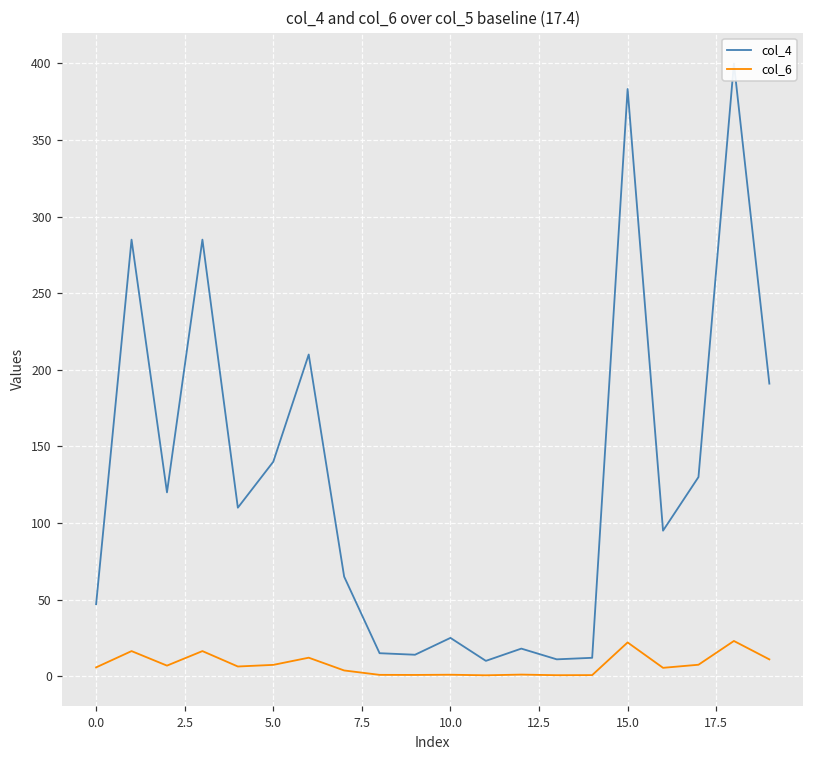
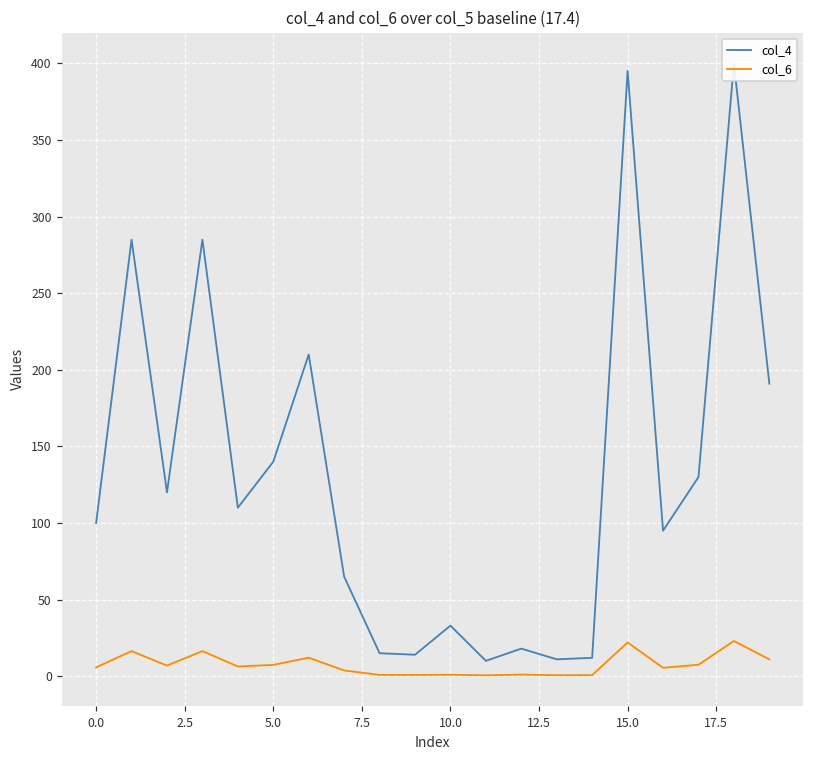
col_4, 0.0: 47 -> 100
col_4, 10.0: 25 -> 33
col_4, 15.0: 383 -> 395
